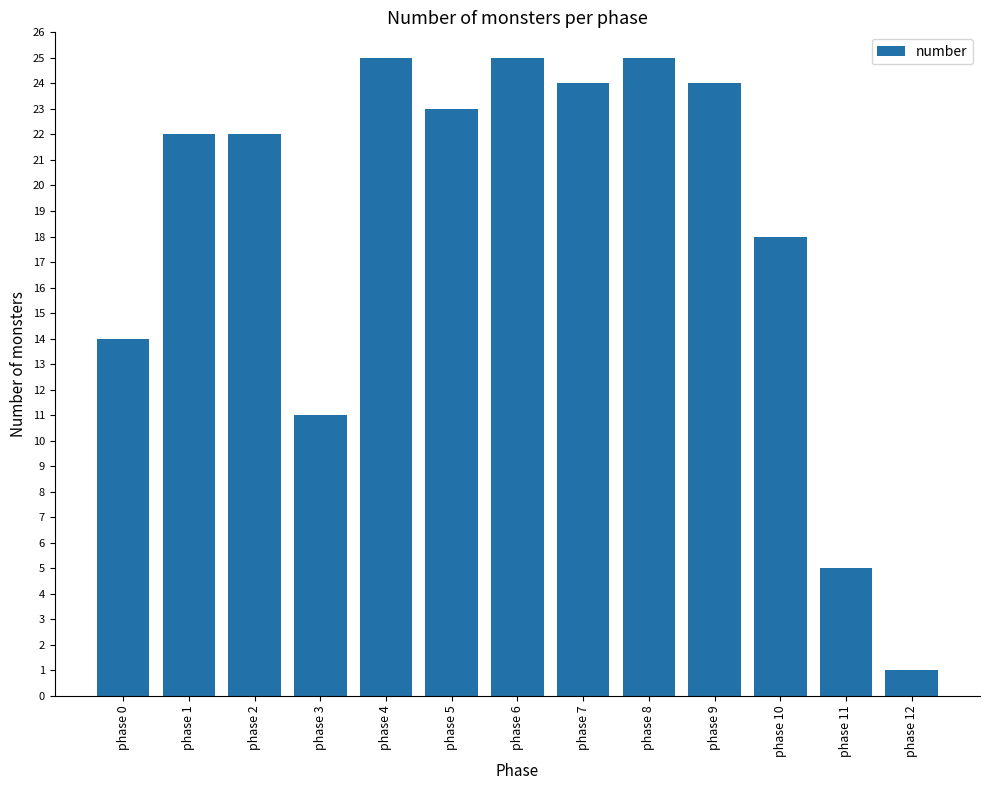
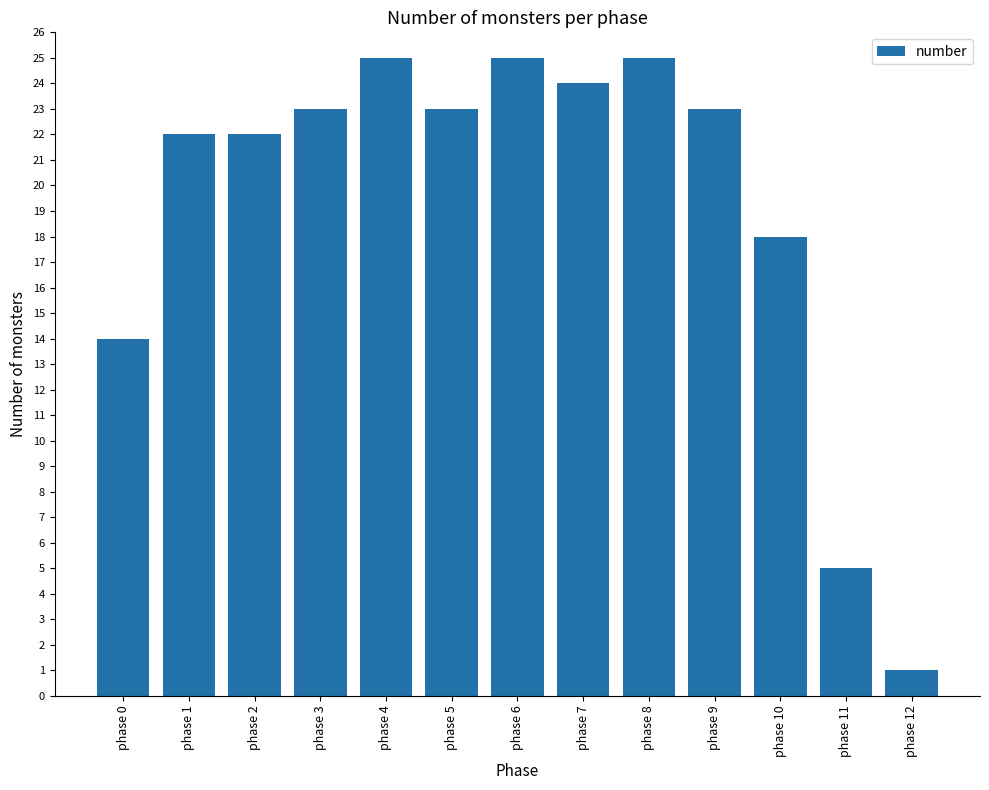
phase 3: 11 -> 23
phase 9: 24 -> 23
